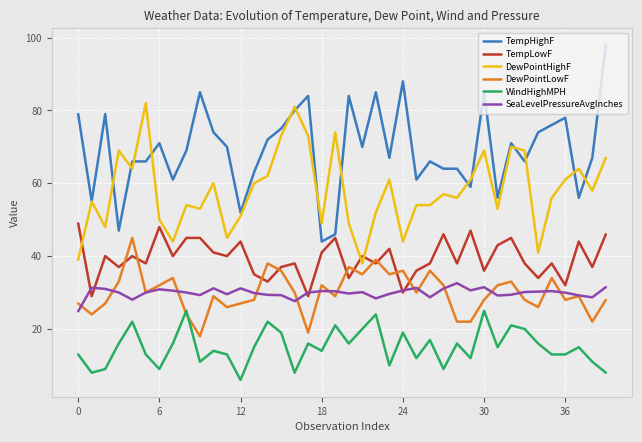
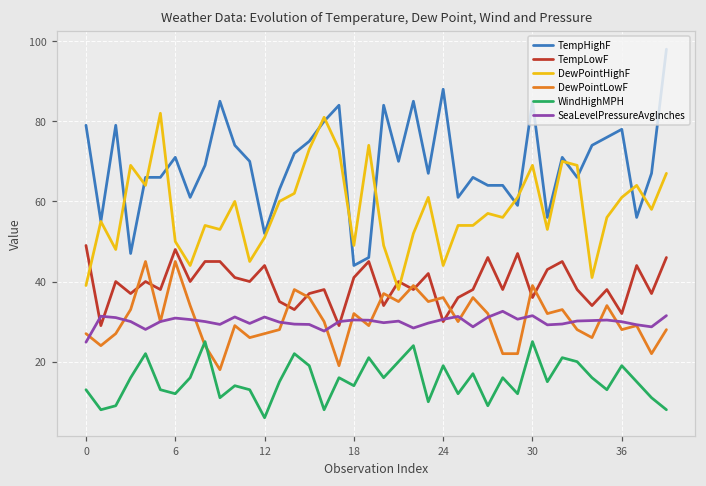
DewPointLowF, 6: 32 -> 45
WindHighMPH, 6: 9 -> 12
DewPointLowF, 30: 28 -> 39
WindHighMPH, 36: 13 -> 19
